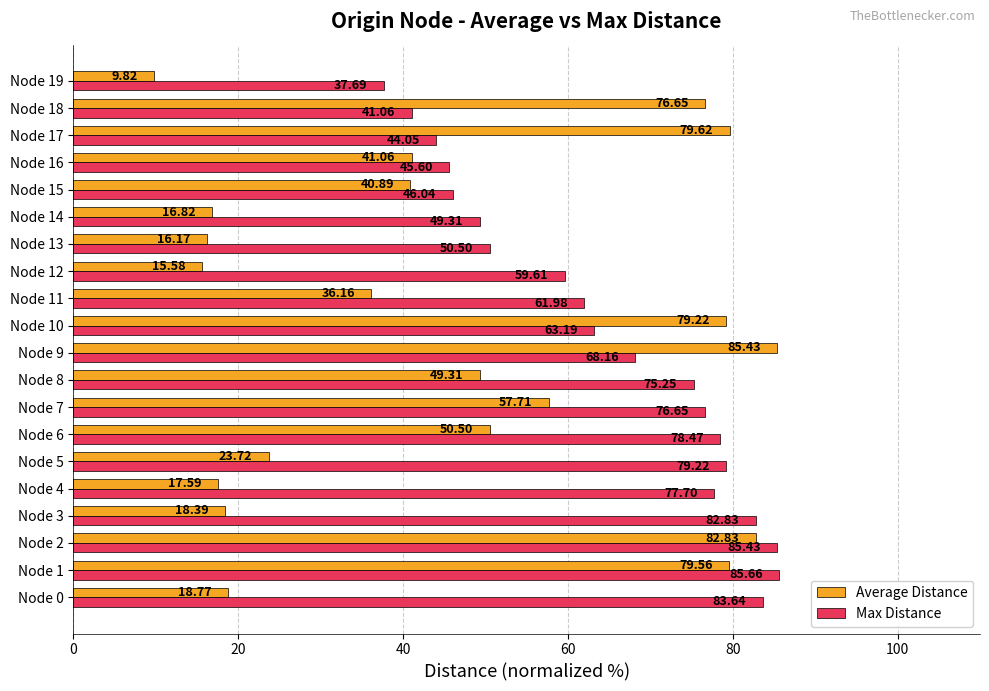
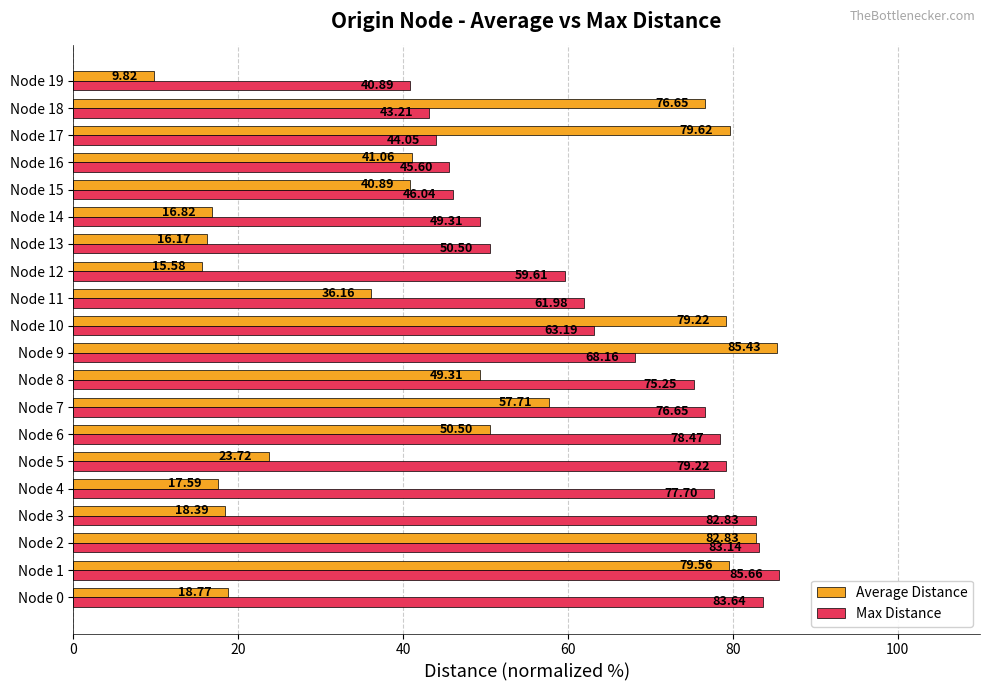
Max Distance, Node 19: 37.69 -> 40.89
Max Distance, Node 18: 41.06 -> 43.21
Max Distance, Node 2: 85.43 -> 83.14
